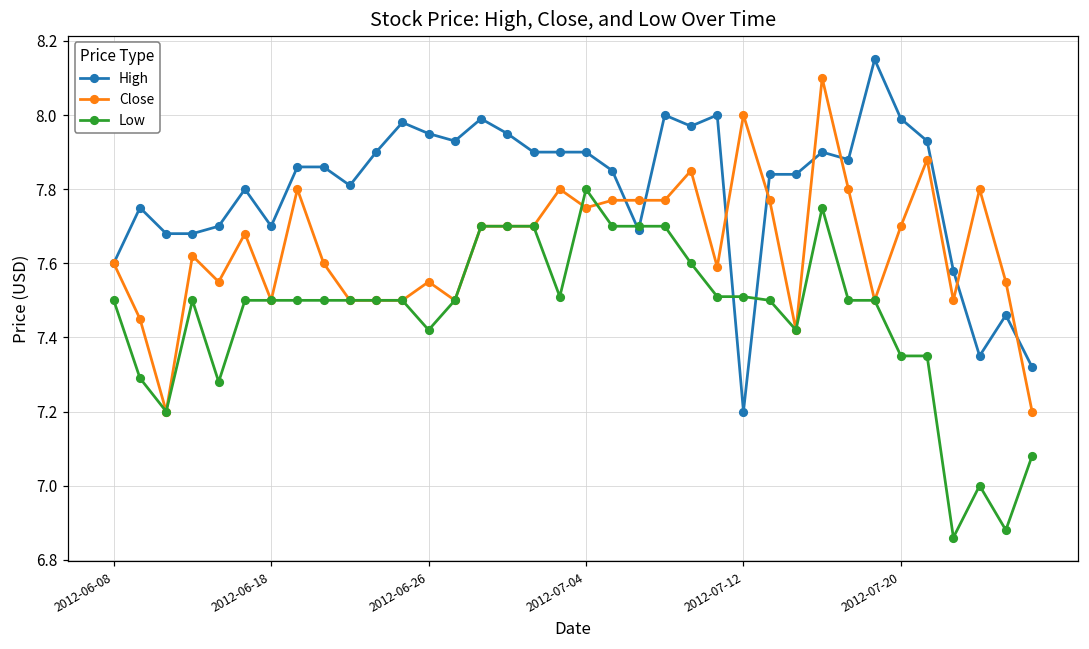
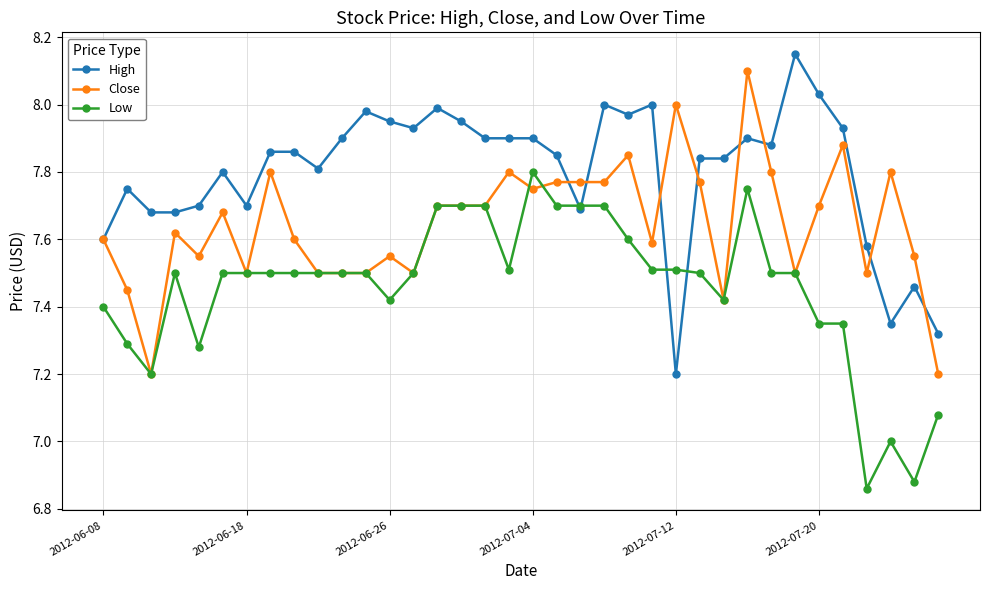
Low, 2012-06-08: 7.5 -> 7.4
High, 2012-07-20: 7.99 -> 8.03
